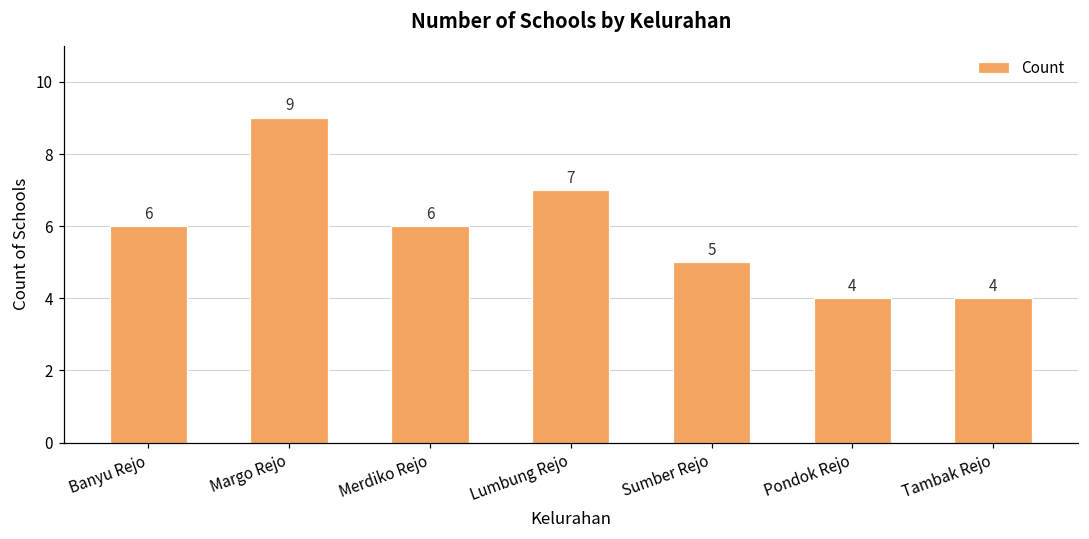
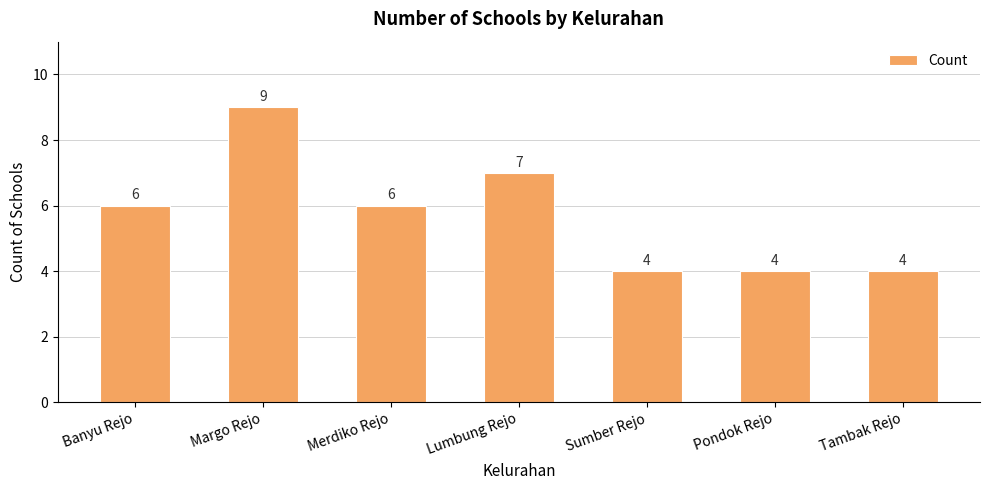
Sumber Rejo: 5 -> 4
